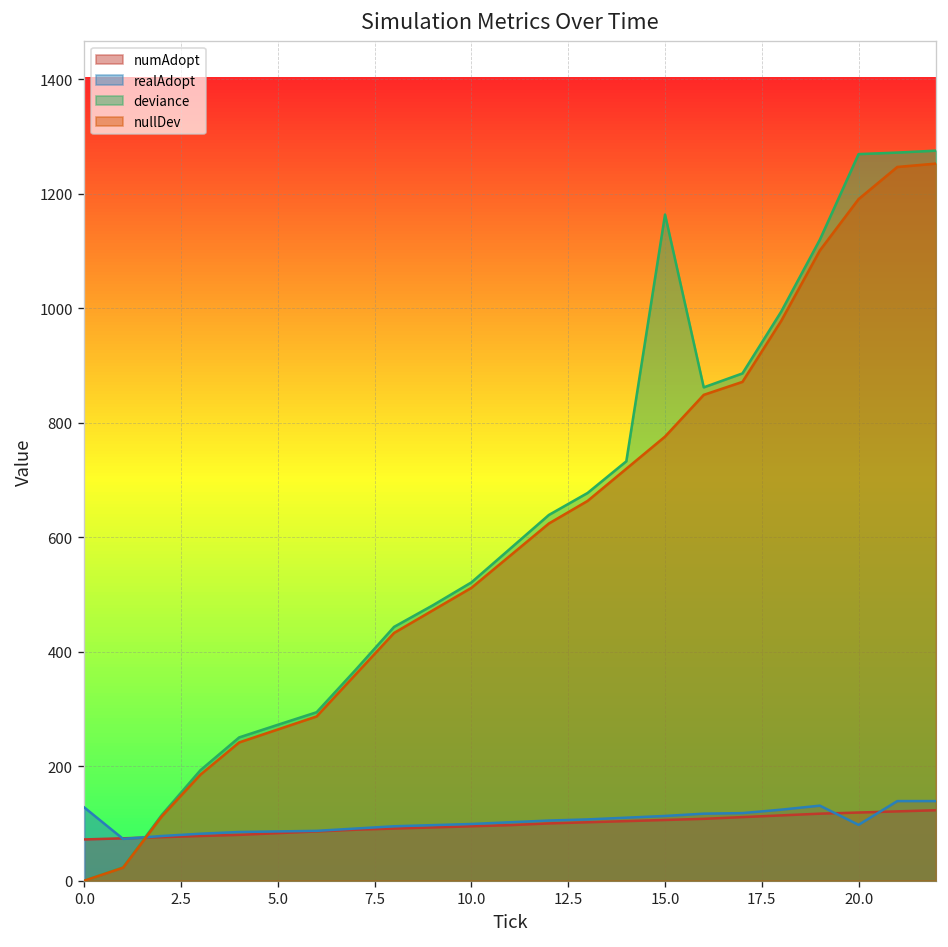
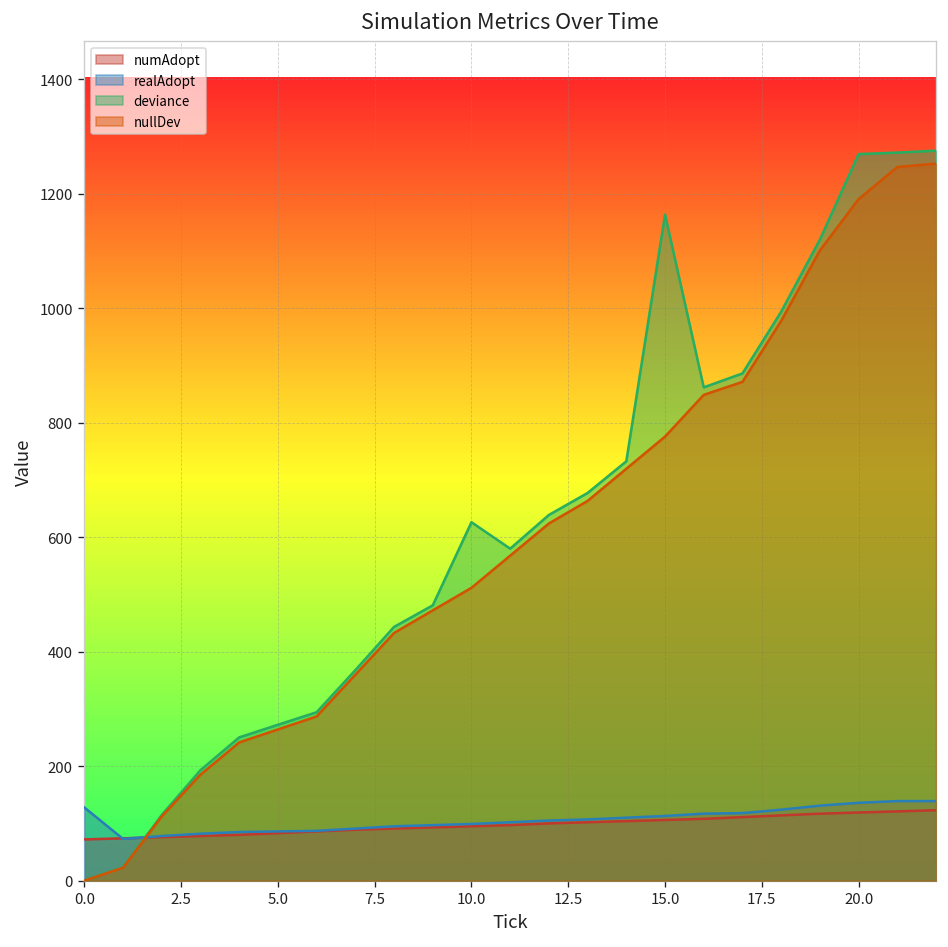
deviance, 10.0: 520 -> 630
realAdopt, 20.0: 100 -> 140
